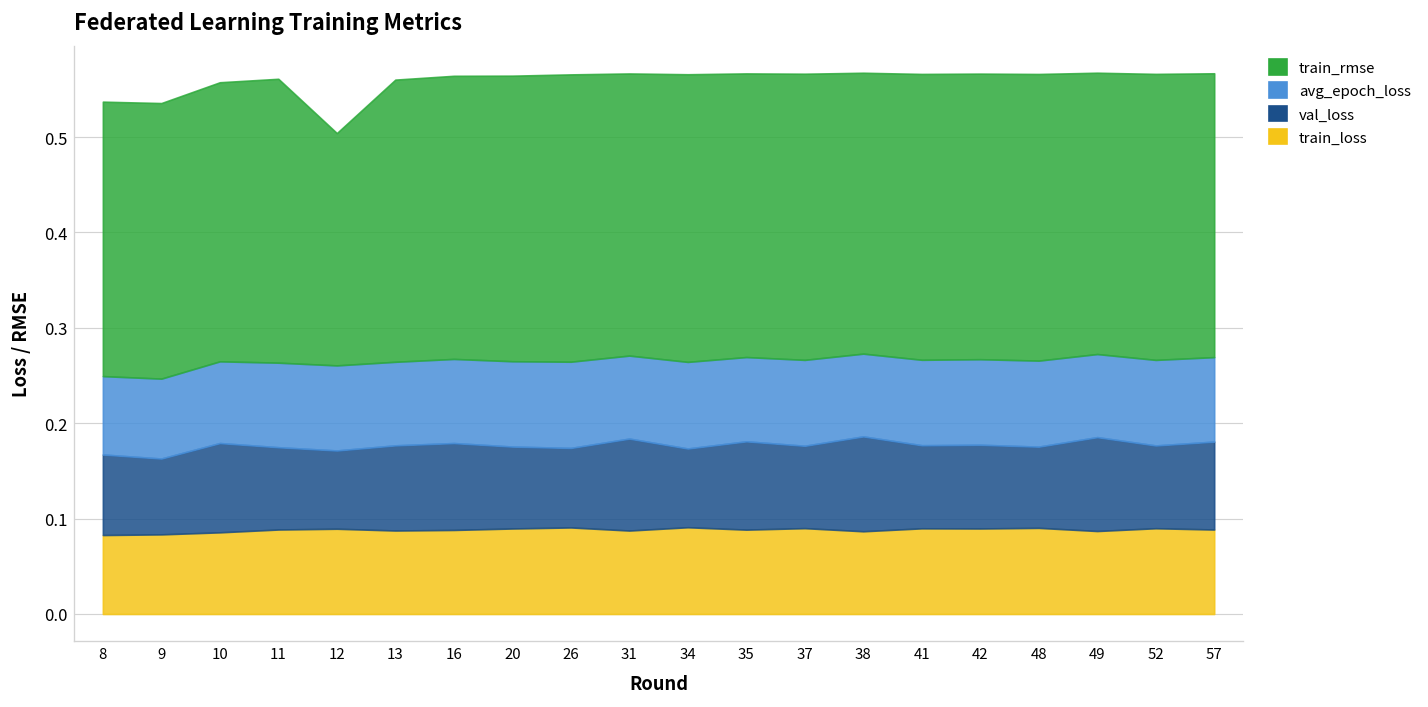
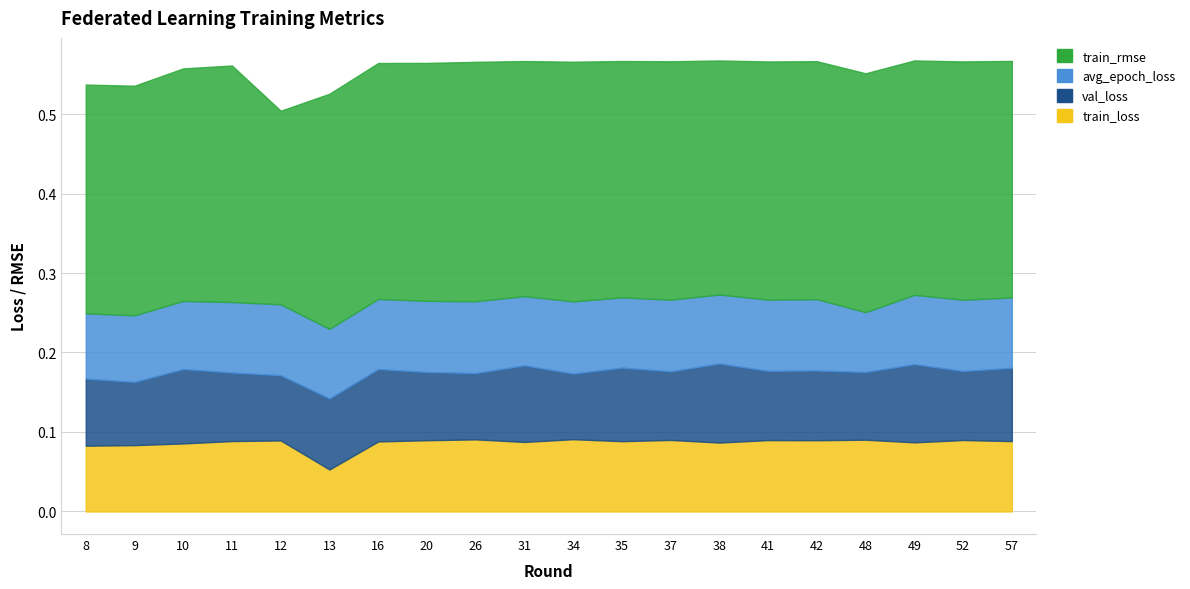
train_loss, 13: 0.09 -> 0.05
avg_epoch_loss, 48: 0.09 -> 0.08
